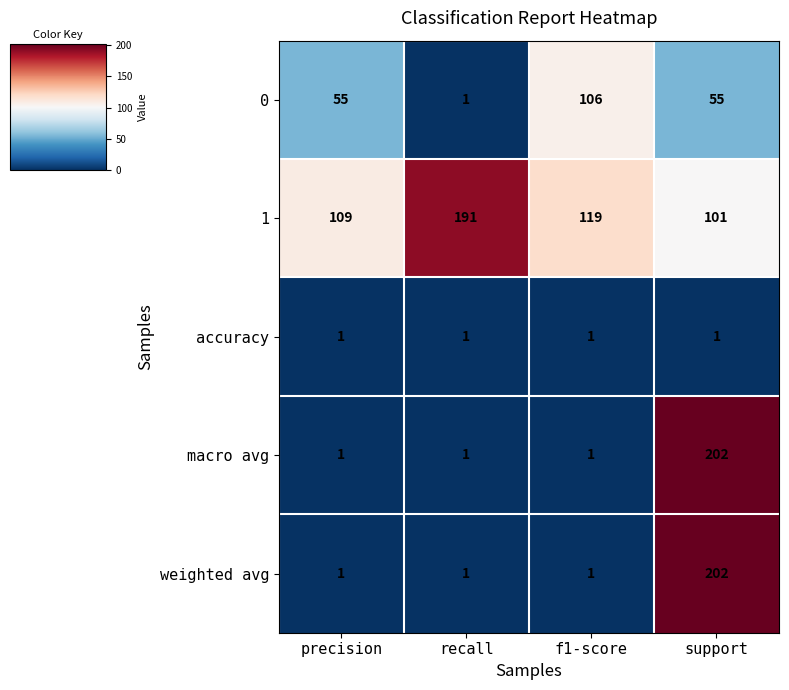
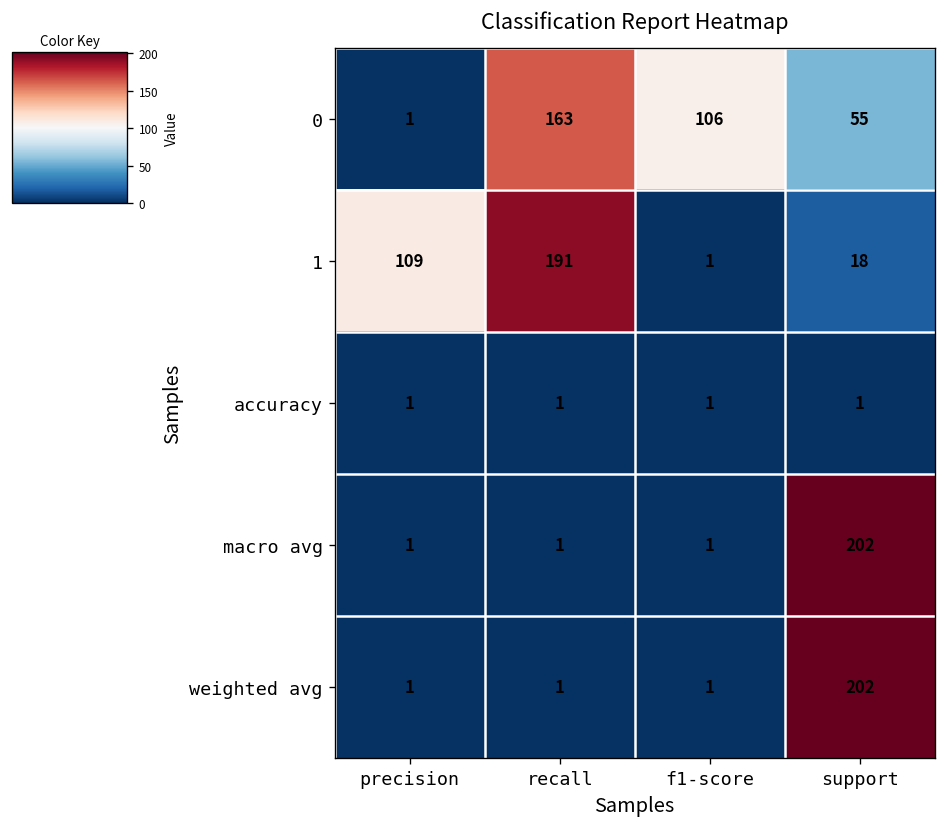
0, precision: 55 -> 1
0, recall: 1 -> 163
1, f1-score: 119 -> 1
1, support: 101 -> 18
